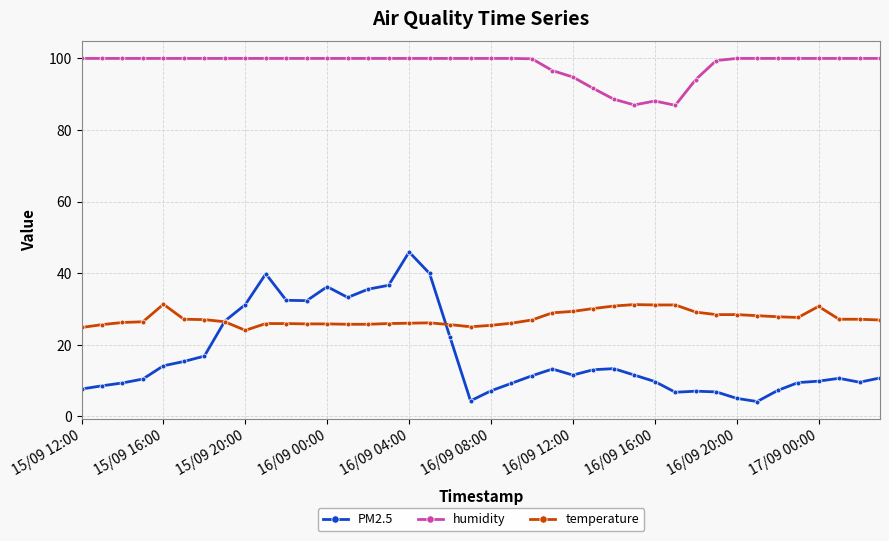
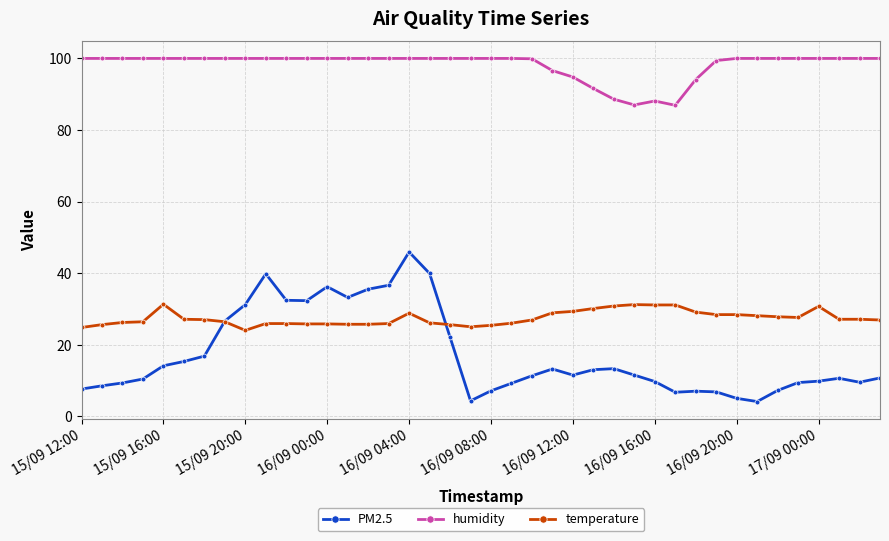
temperature, 16/09 04:00: 26 -> 29
